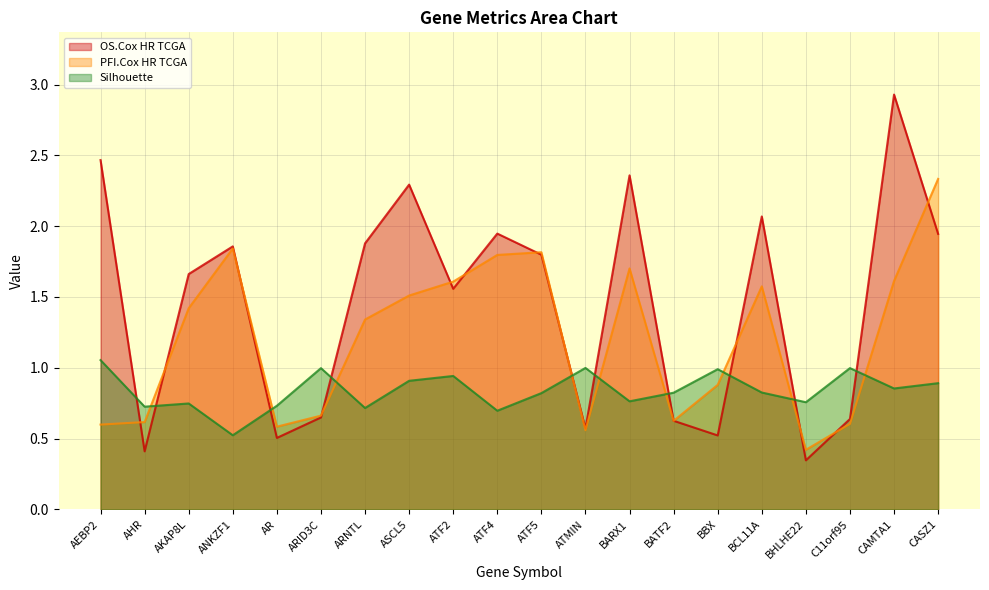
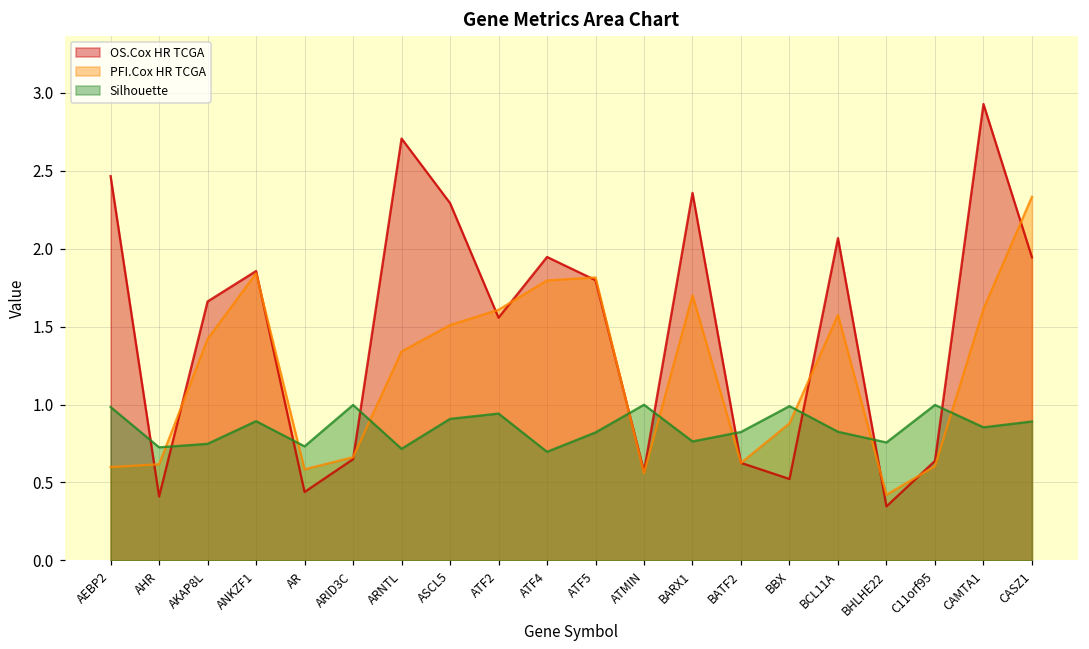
Silhouette, AEBP2: 1.05 -> 0.98
Silhouette, ANKZF1: 0.52 -> 0.89
OS.Cox HR TCGA, AR: 0.50 -> 0.44
OS.Cox HR TCGA, ARNTL: 1.88 -> 2.71
